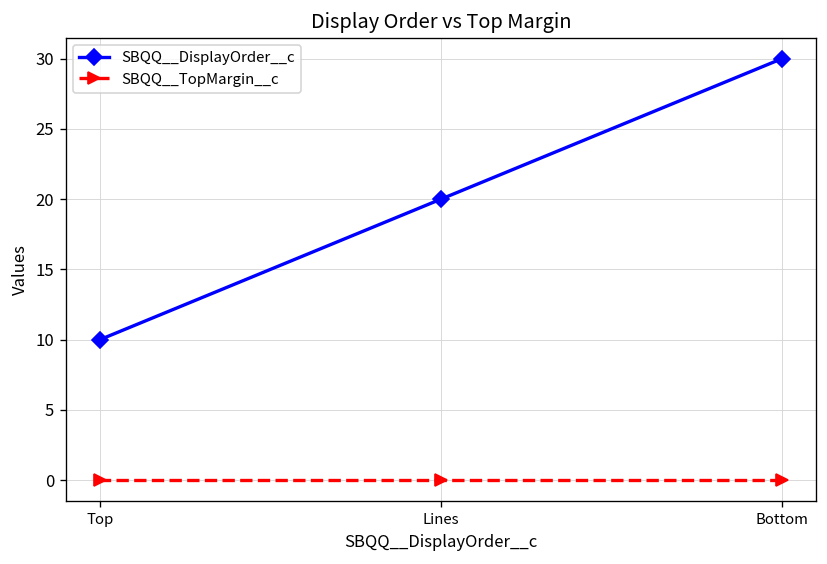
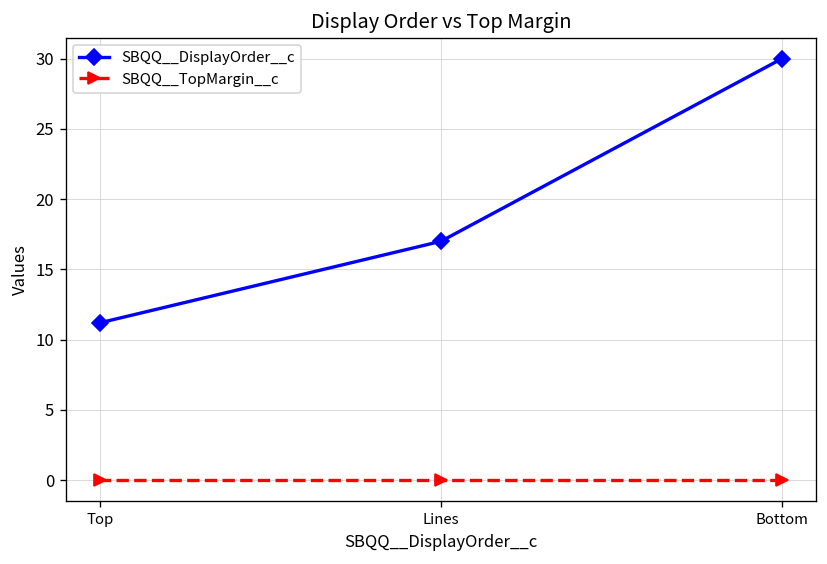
SBQQ__DisplayOrder__c, Top: 10.0 -> 11.2
SBQQ__DisplayOrder__c, Lines: 20 -> 17
